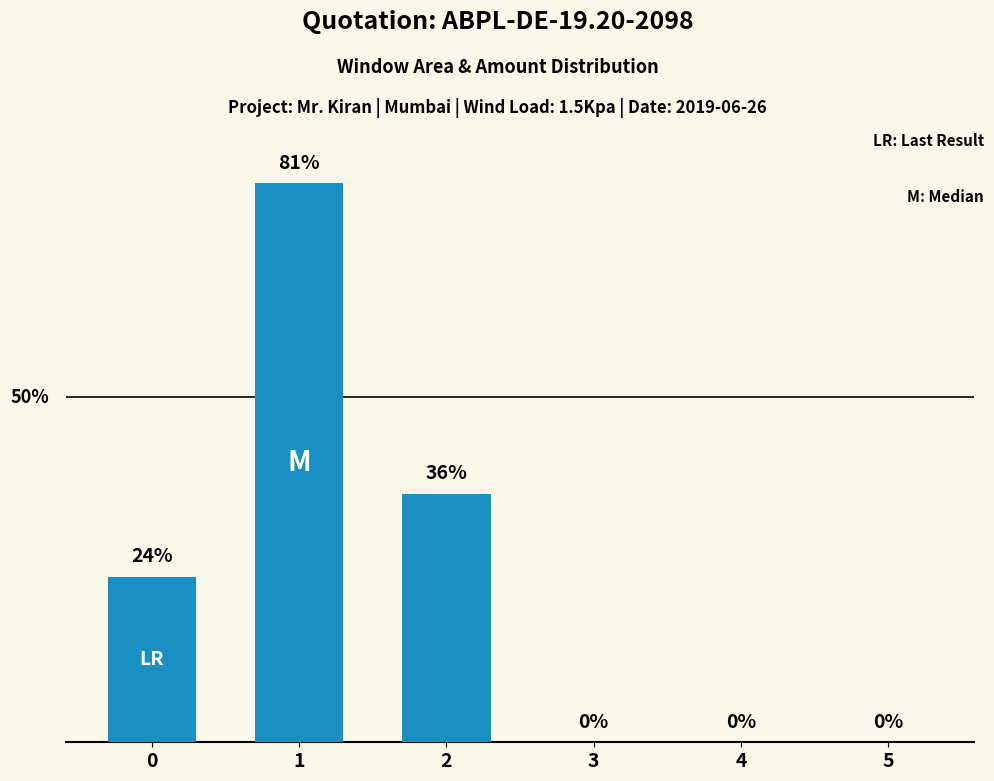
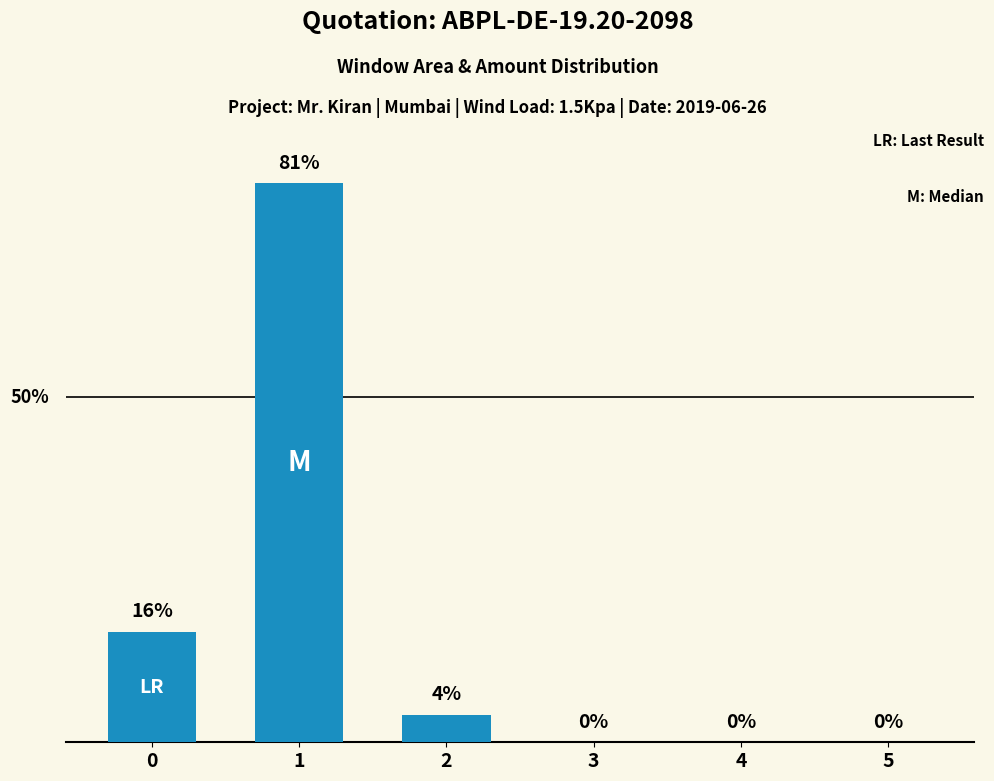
0: 24% -> 16%
2: 36% -> 4%
